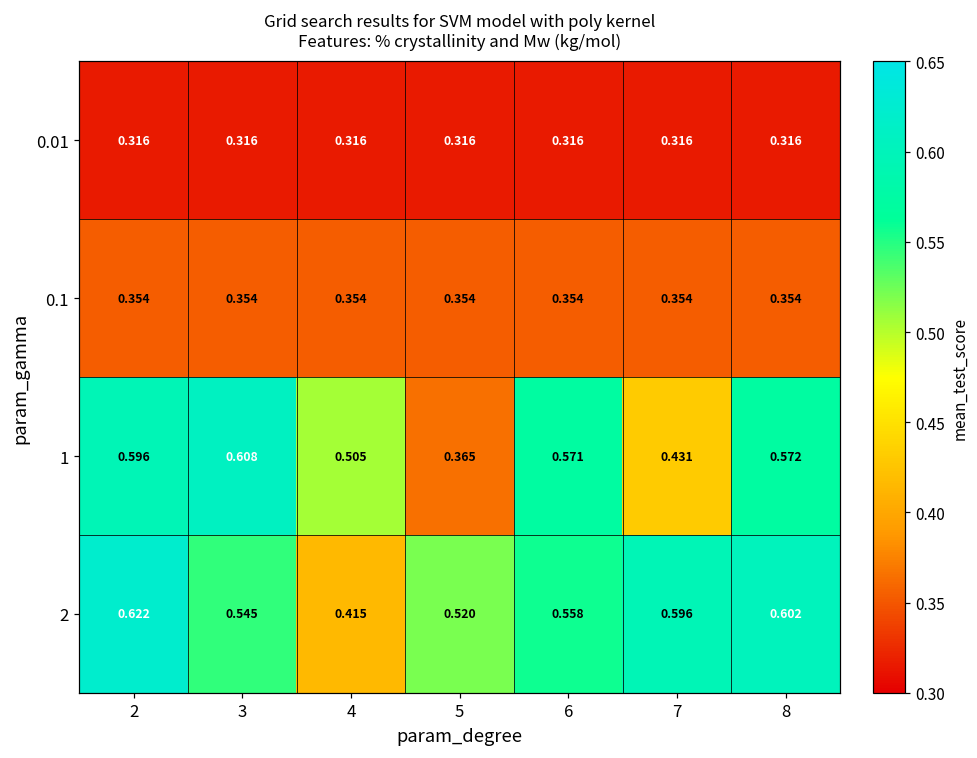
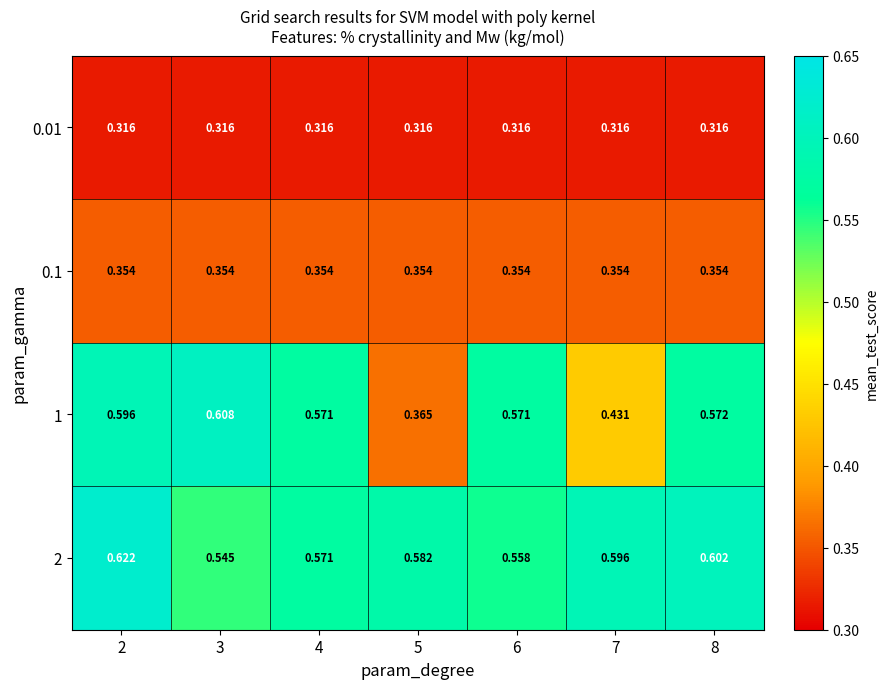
1, 4: 0.505 -> 0.571
2, 4: 0.415 -> 0.571
2, 5: 0.520 -> 0.582
